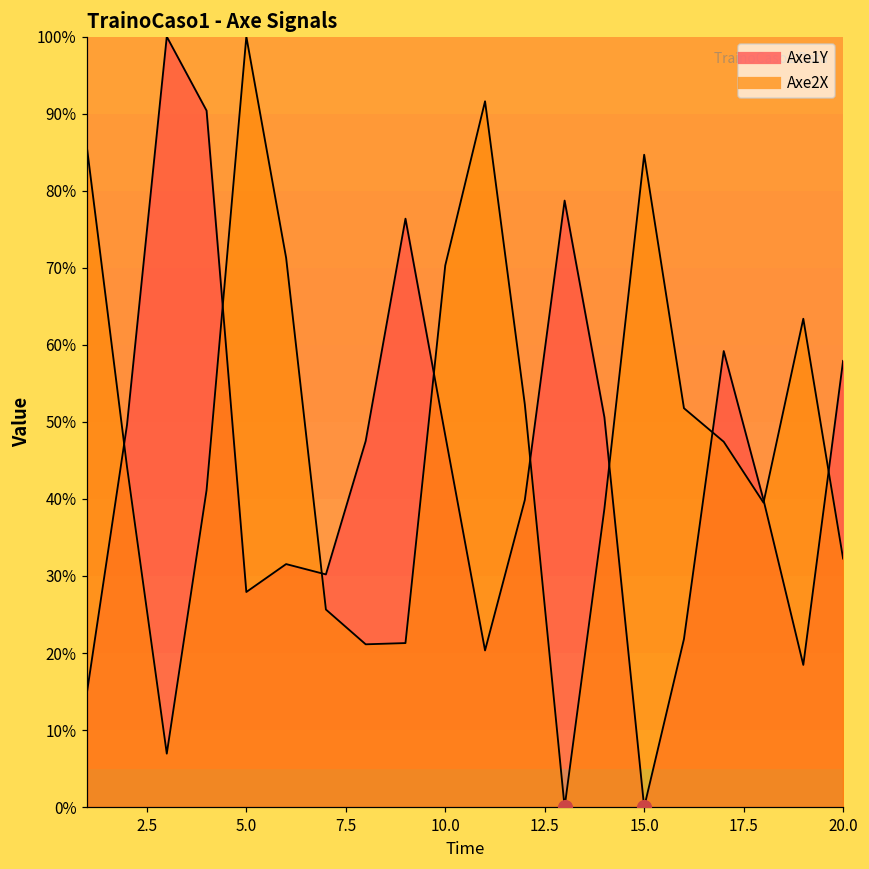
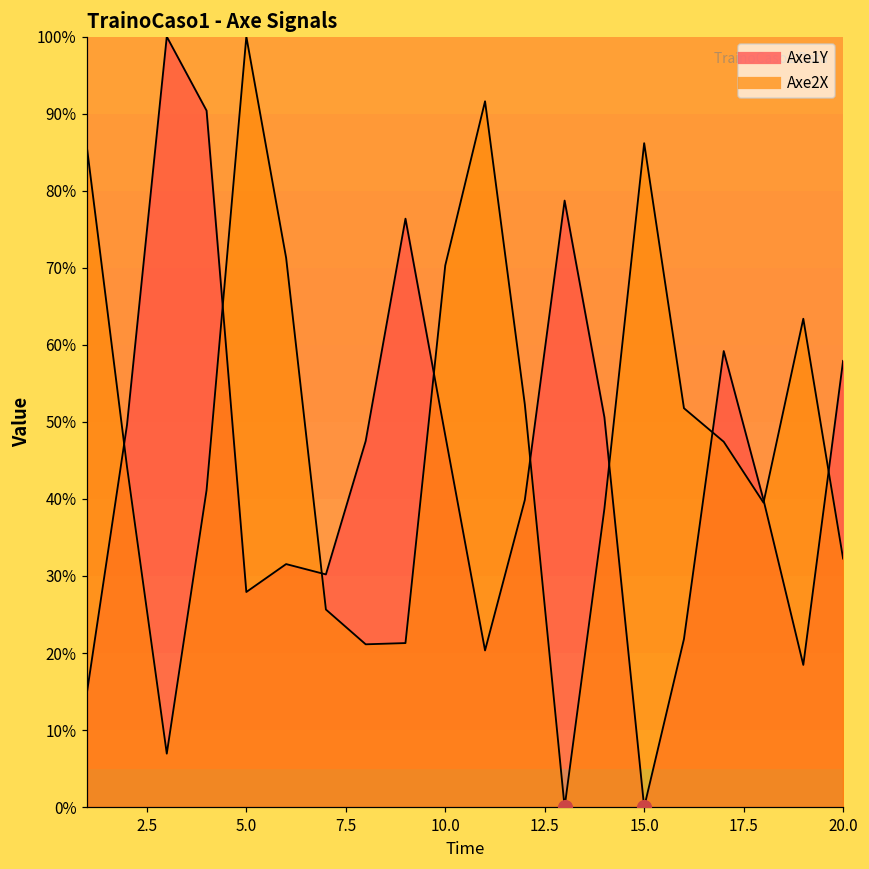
Axe2X, 15.0: 85% -> 86%
